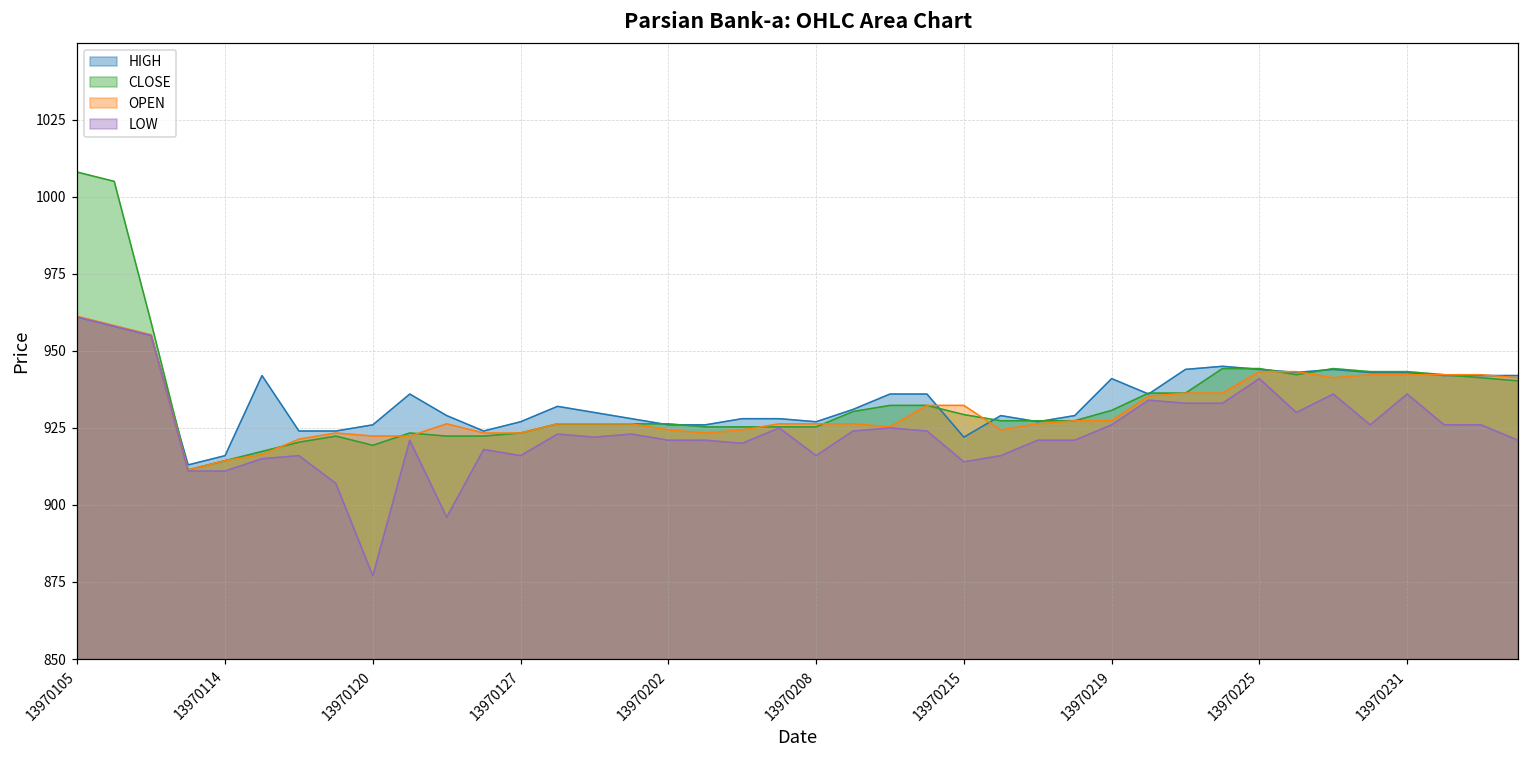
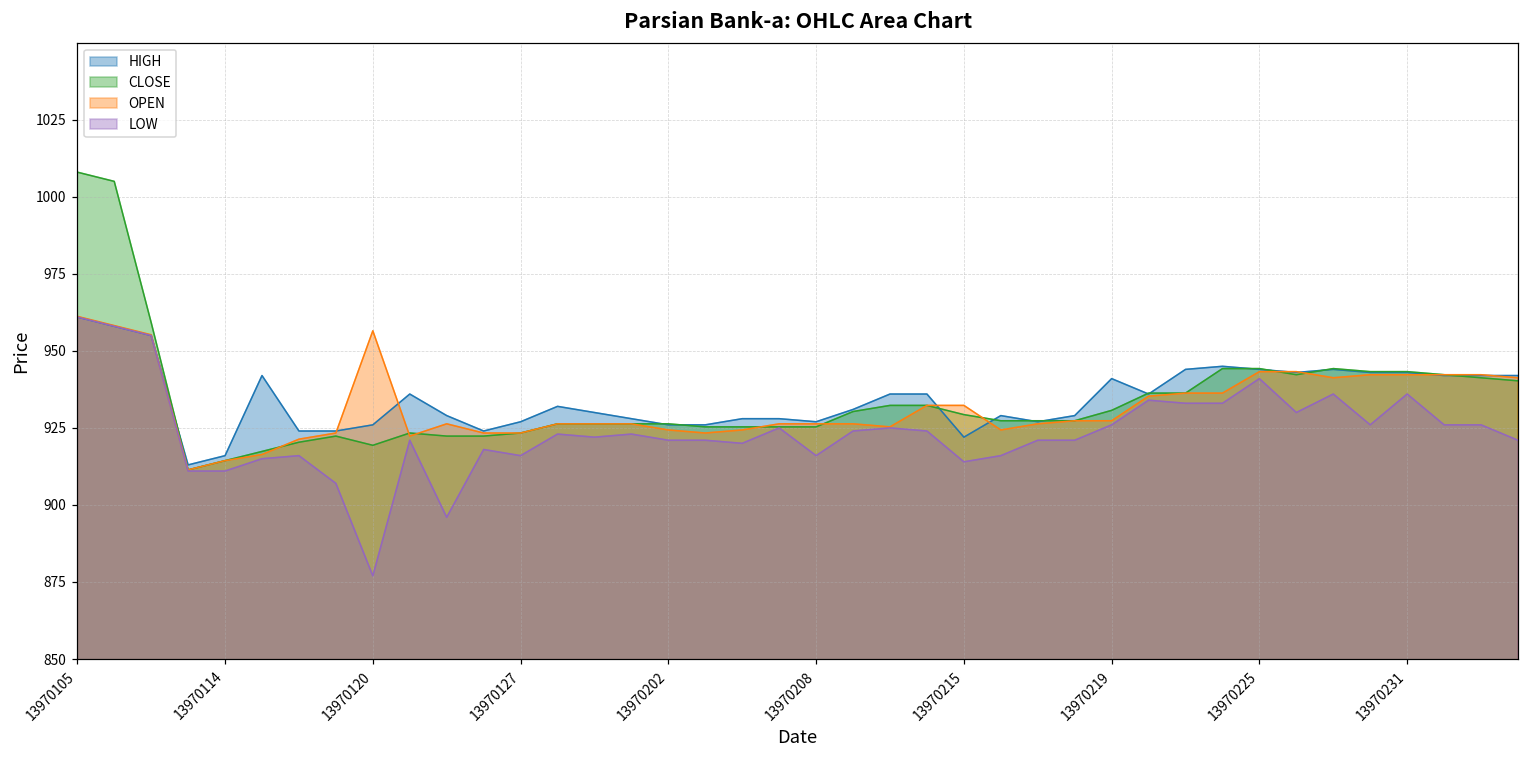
OPEN, 13970120: 922 -> 957
